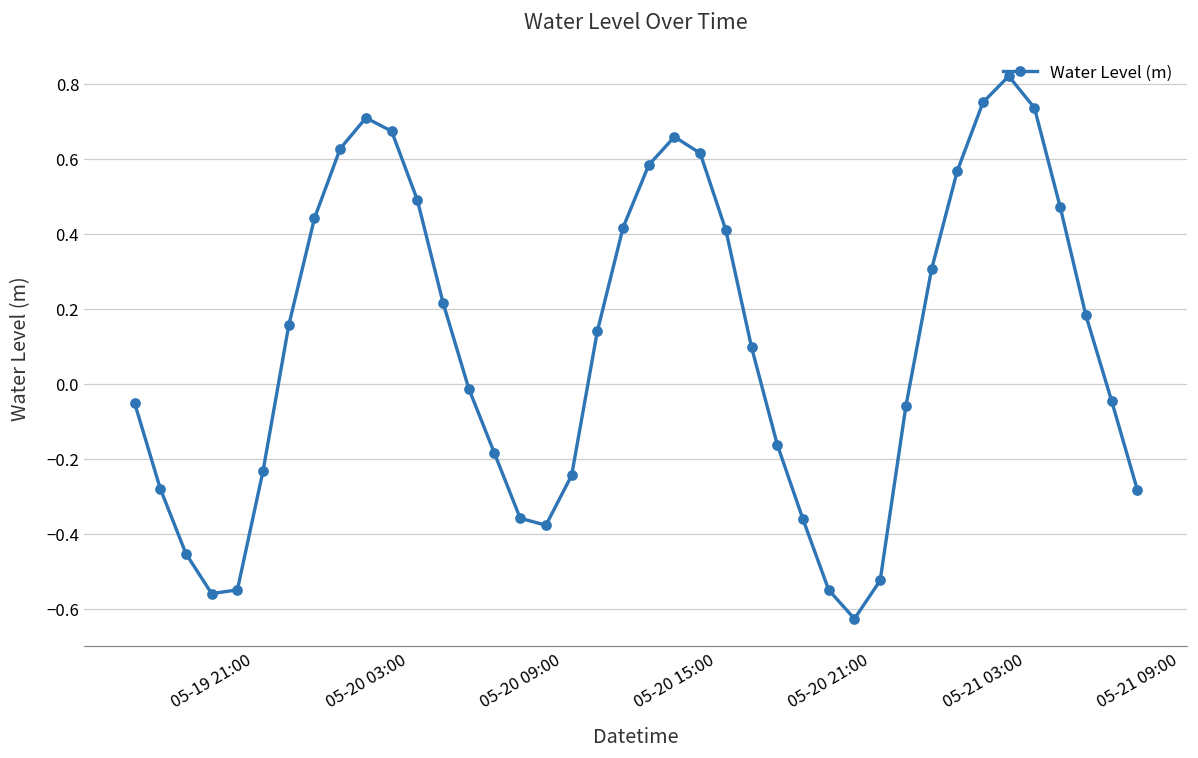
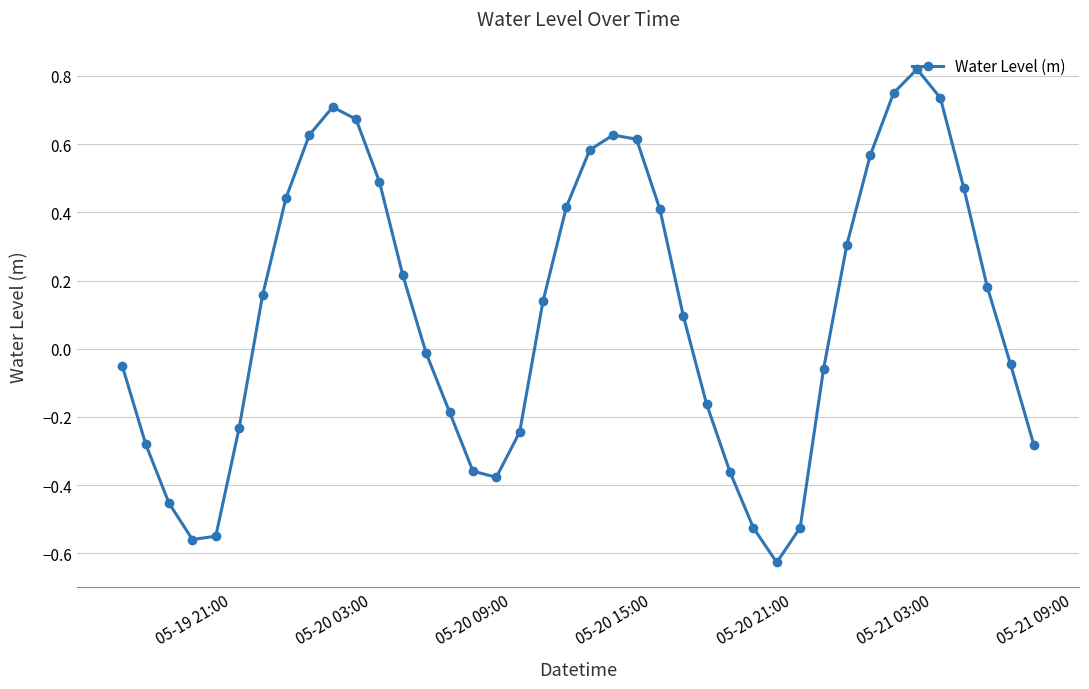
05-20 15:00: 0.66 -> 0.63
05-20 21:00: -0.55 -> -0.53
